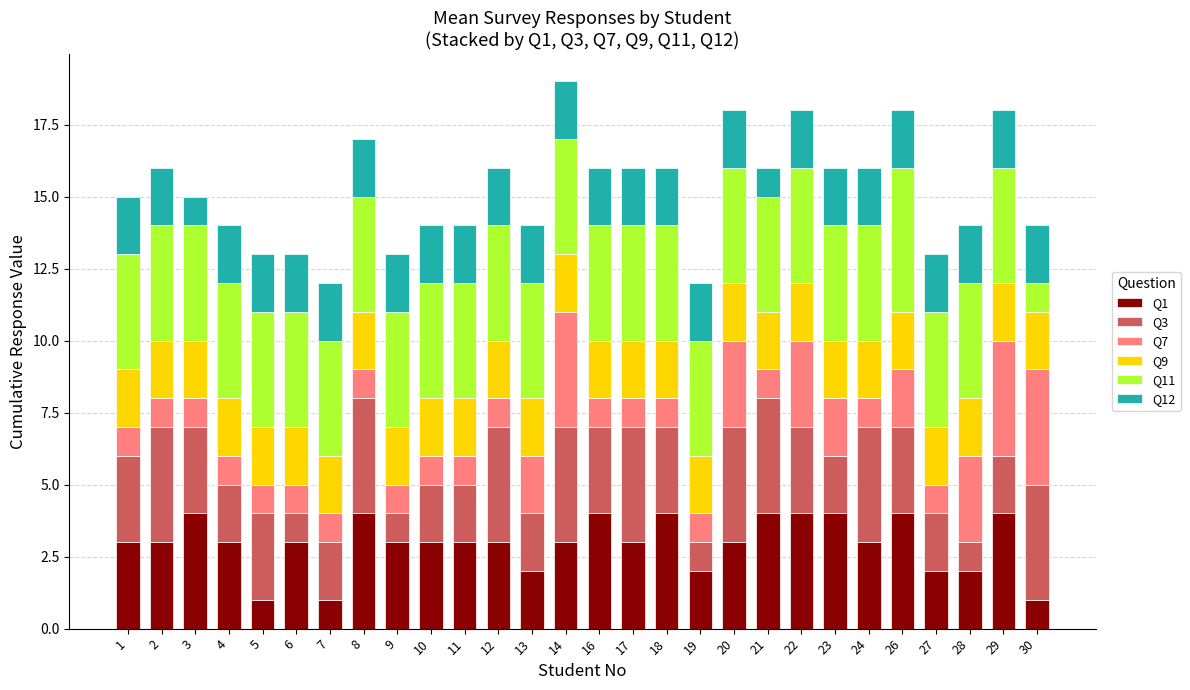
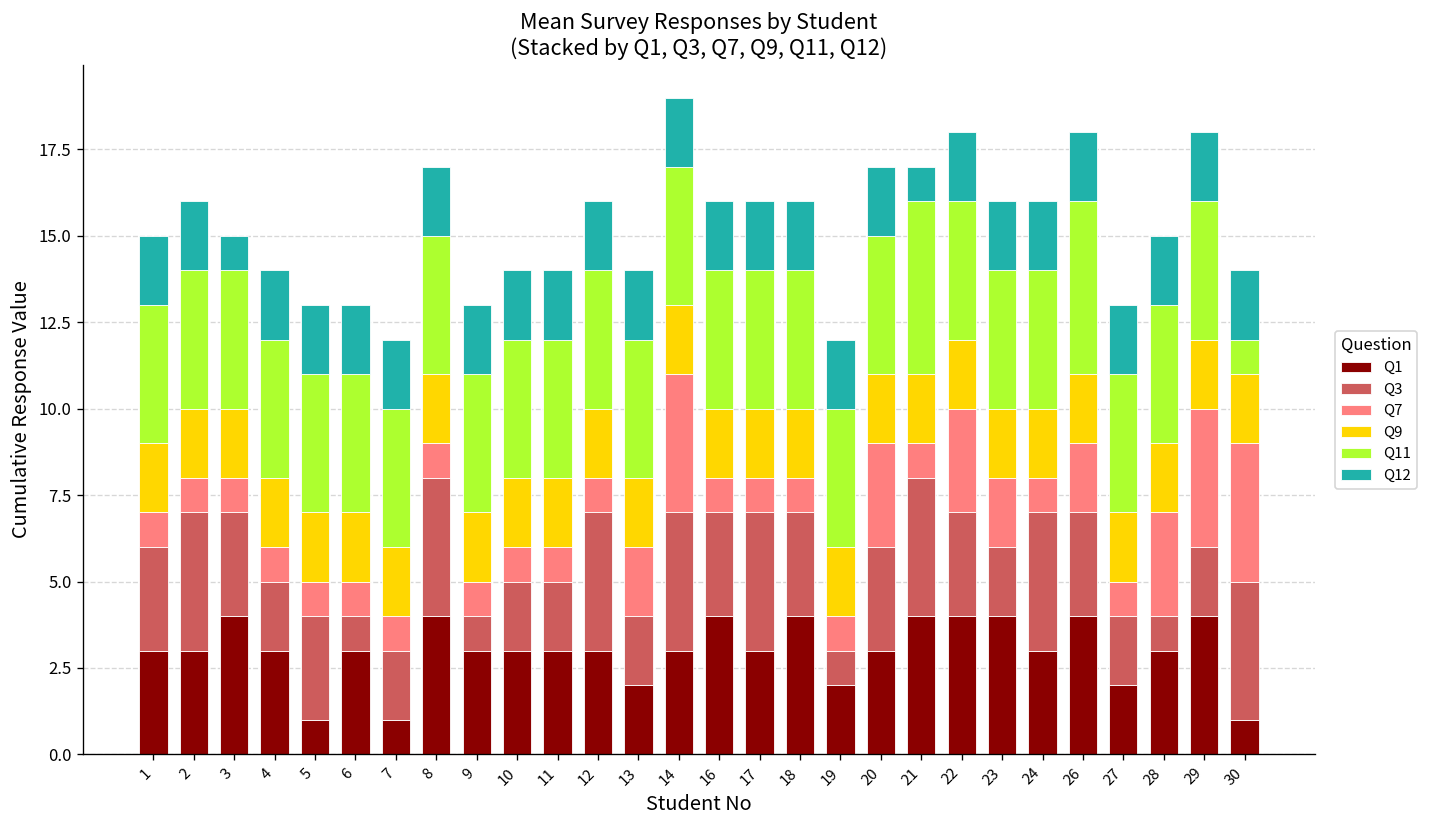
Q3, 20: 4 -> 3
Q11, 21: 4 -> 5
Q1, 28: 2 -> 3
